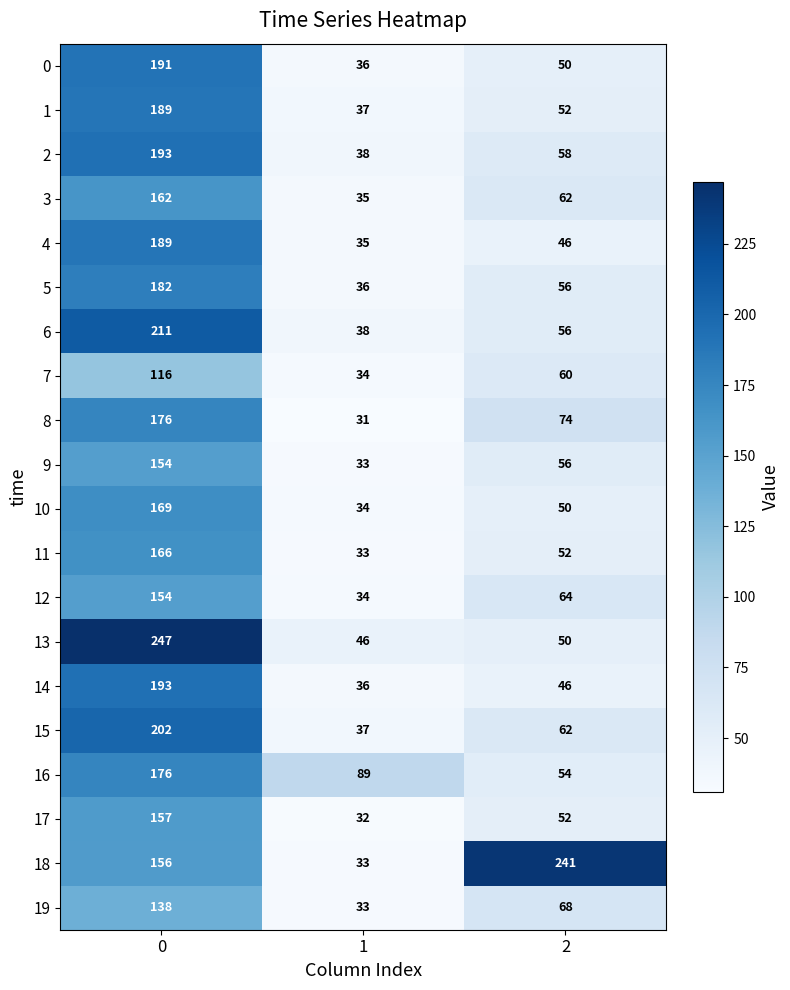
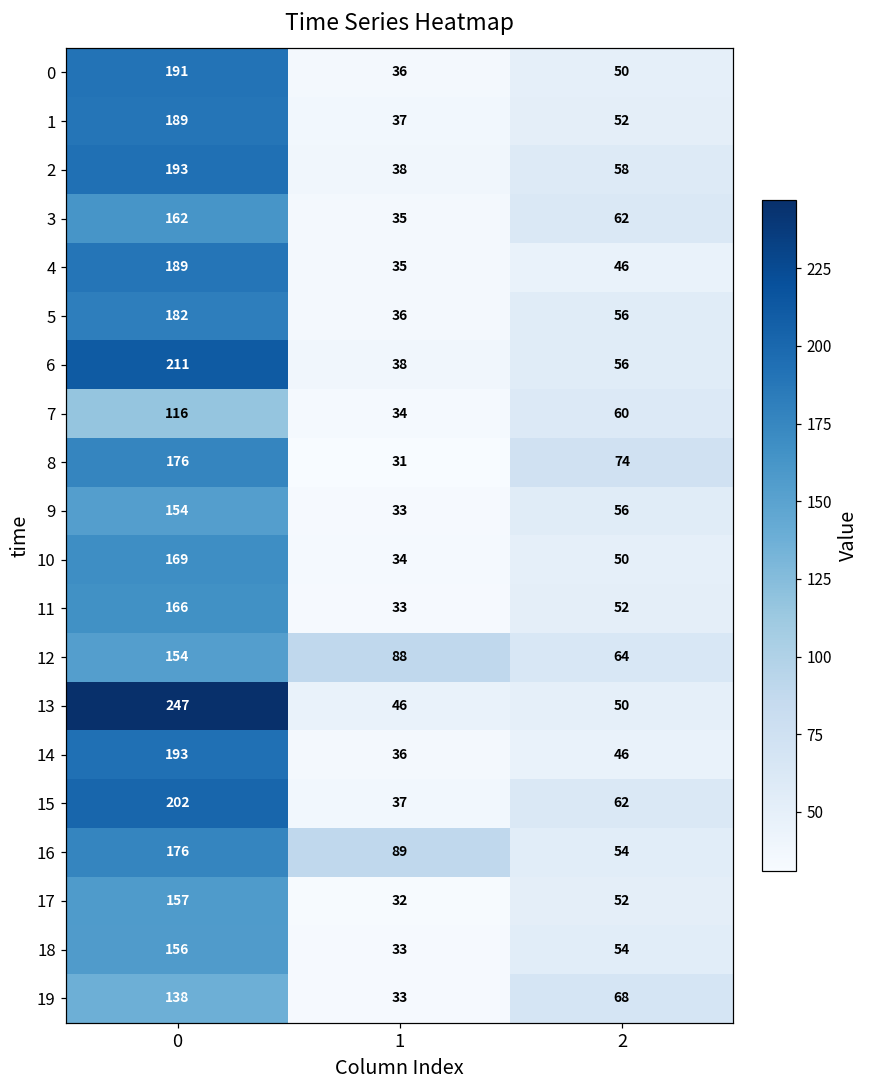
12, 1: 34 -> 88
18, 2: 241 -> 54
